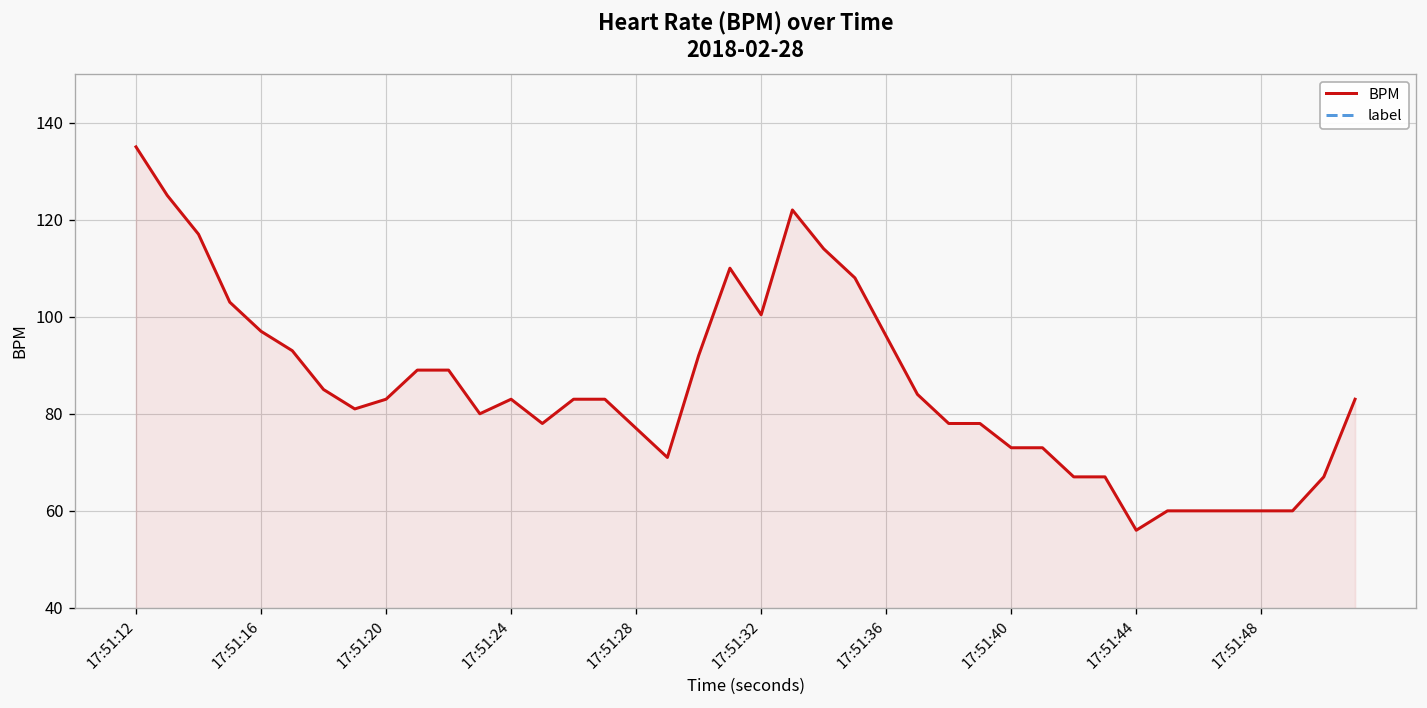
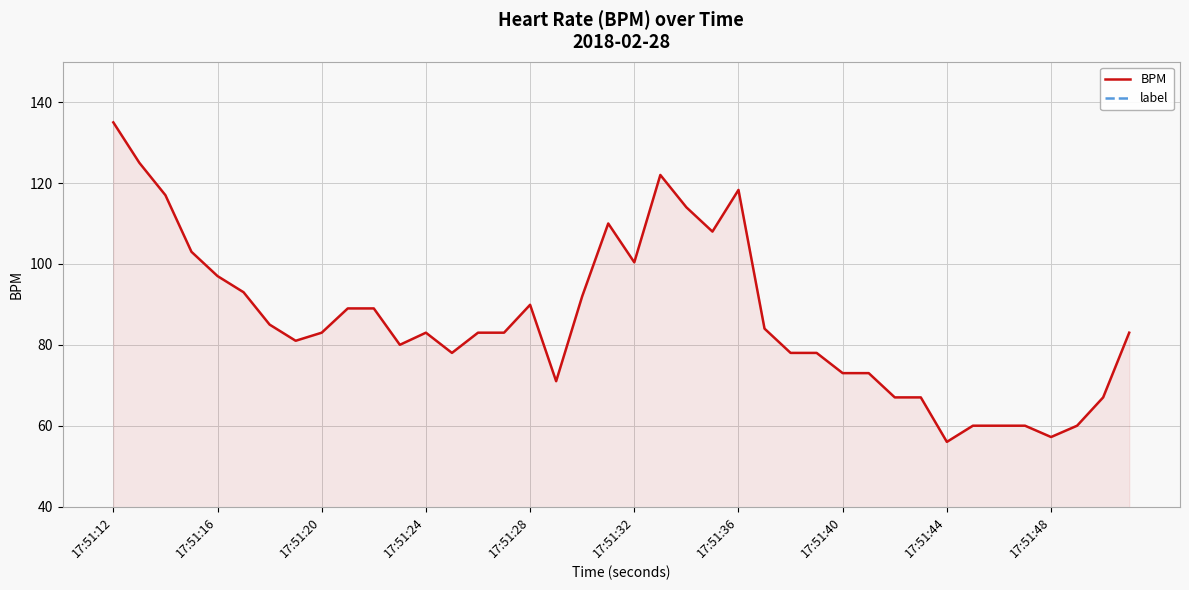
BPM, 17:51:28: 77 -> 90
BPM, 17:51:36: 96 -> 118
BPM, 17:51:48: 60 -> 57
